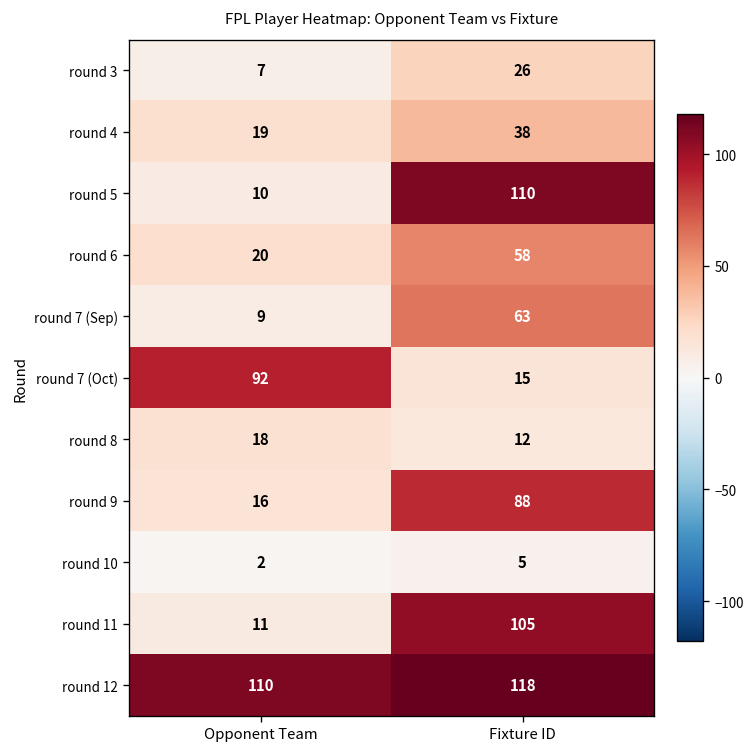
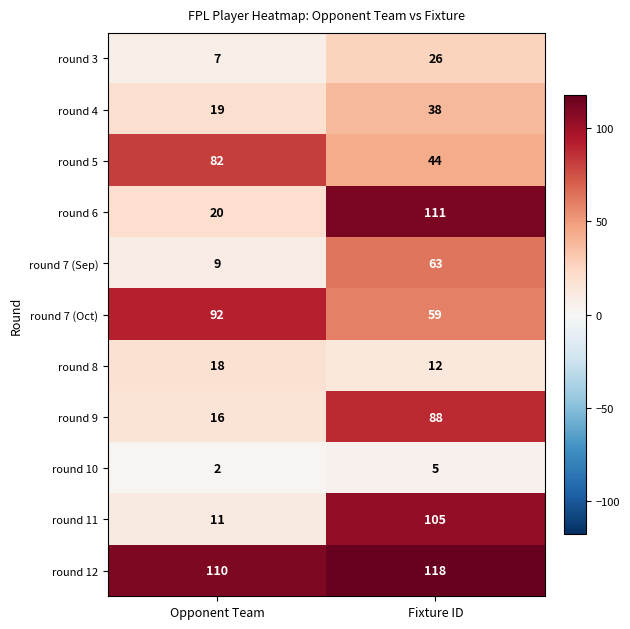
round 5, Opponent Team: 10 -> 82
round 5, Fixture ID: 110 -> 44
round 6, Fixture ID: 58 -> 111
round 7 (Oct), Fixture ID: 15 -> 59
